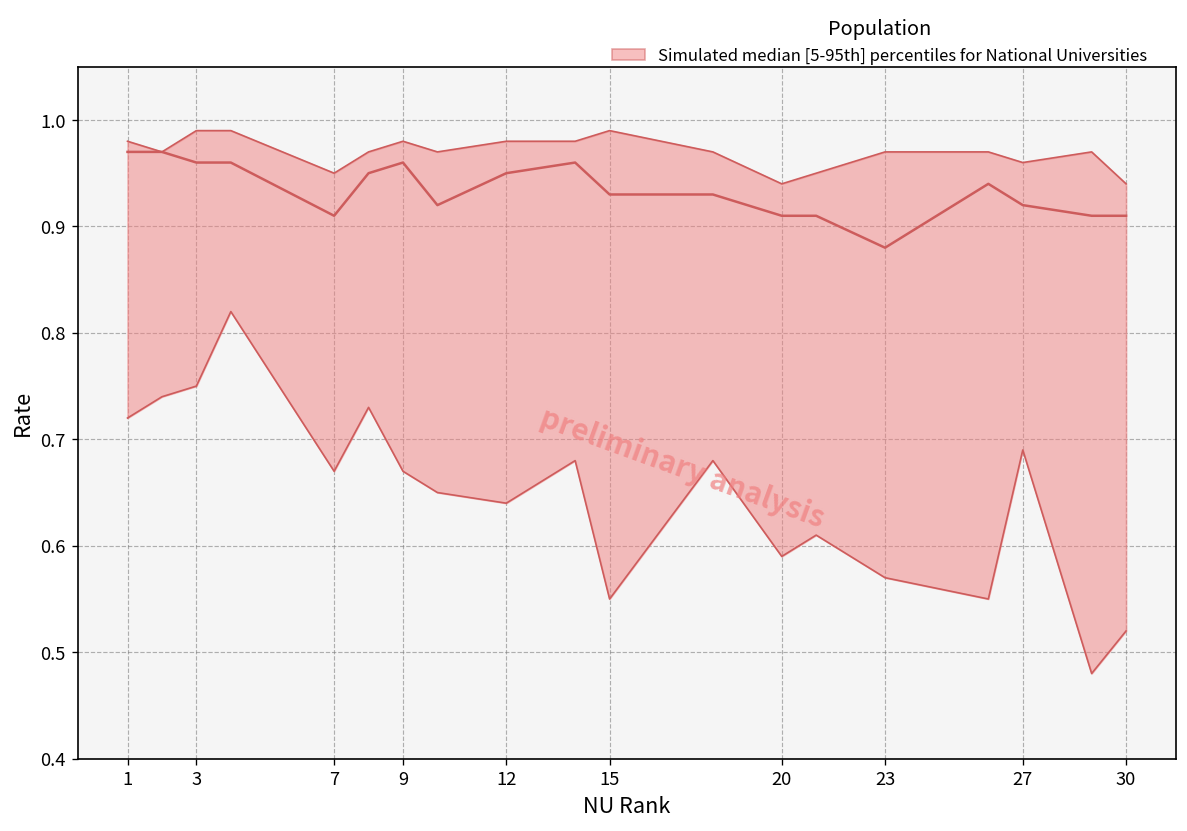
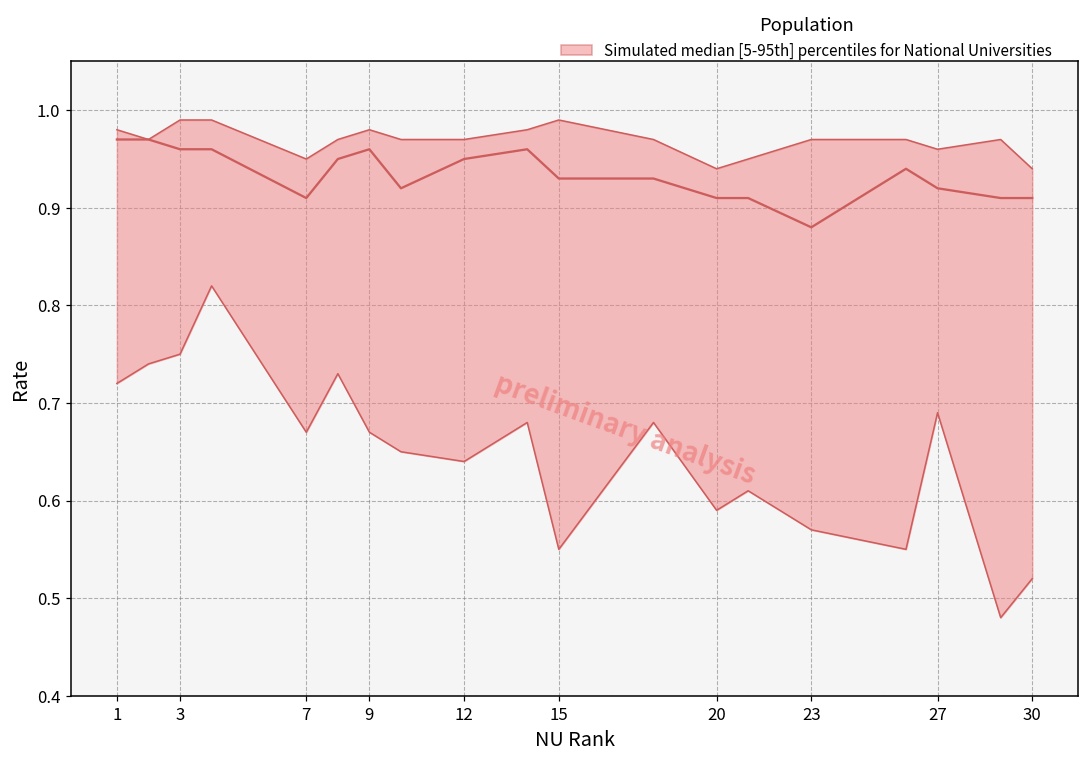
Simulated median [5-95th] percentiles for National Universities, 12: 0.98 -> 0.97
